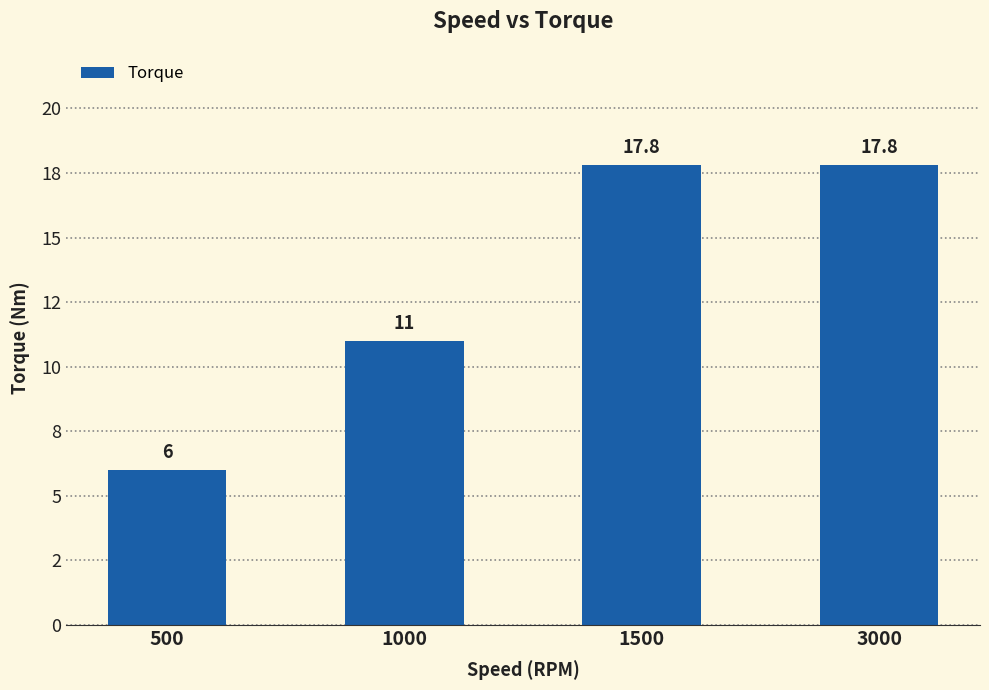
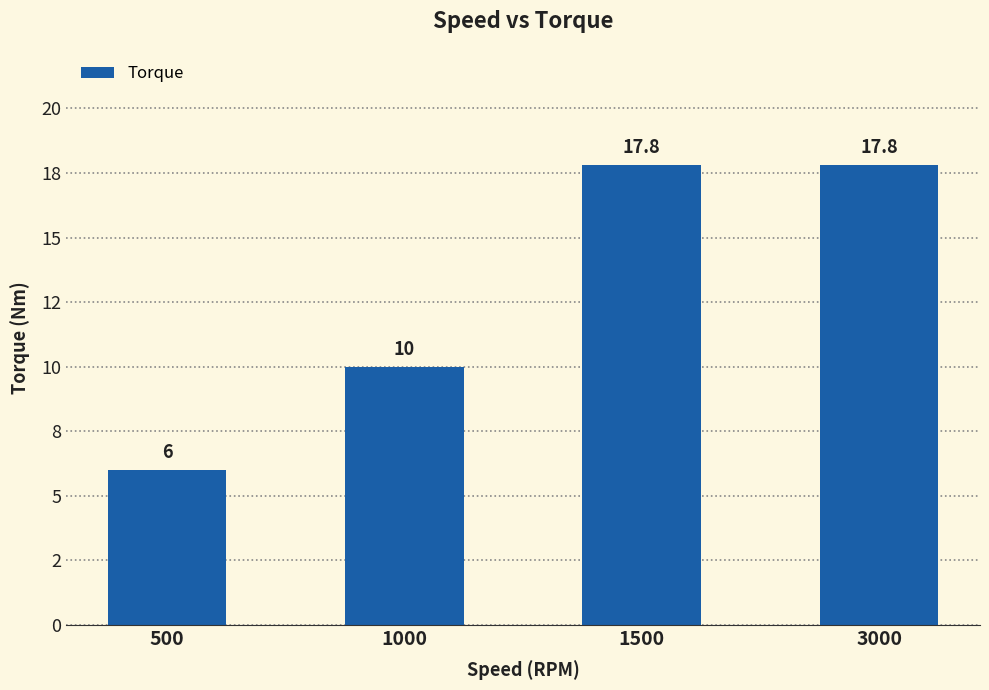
1000: 11 -> 10
